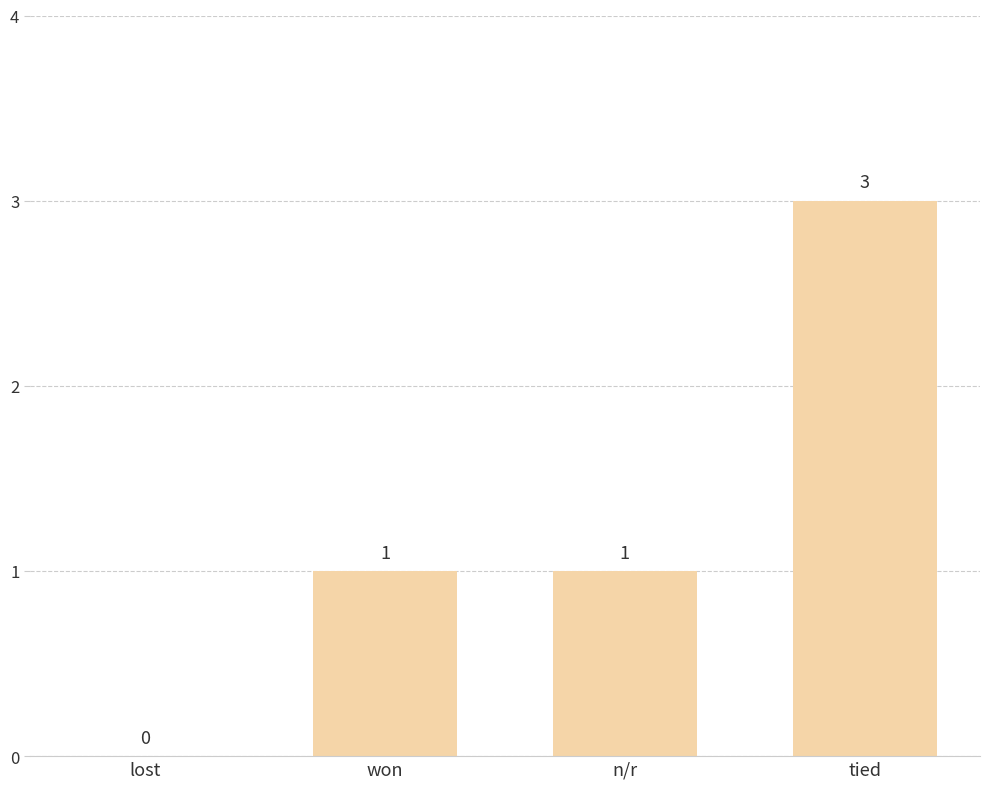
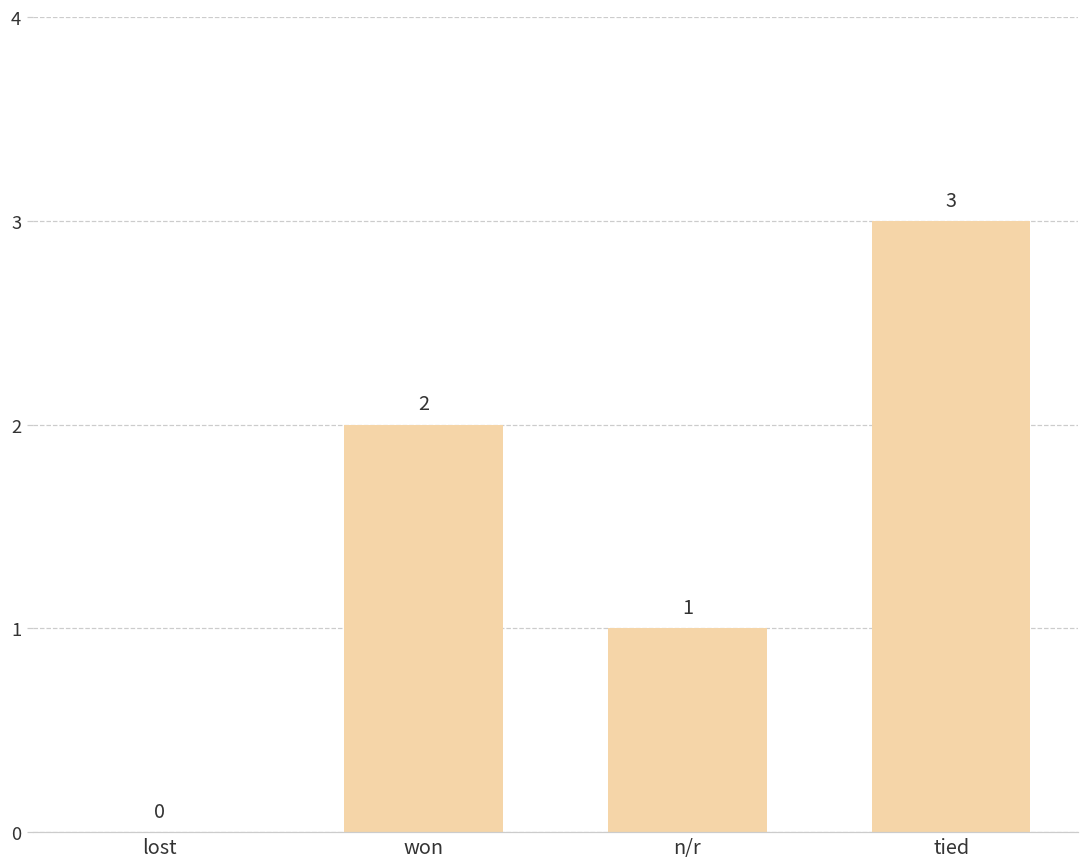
won: 1 -> 2
